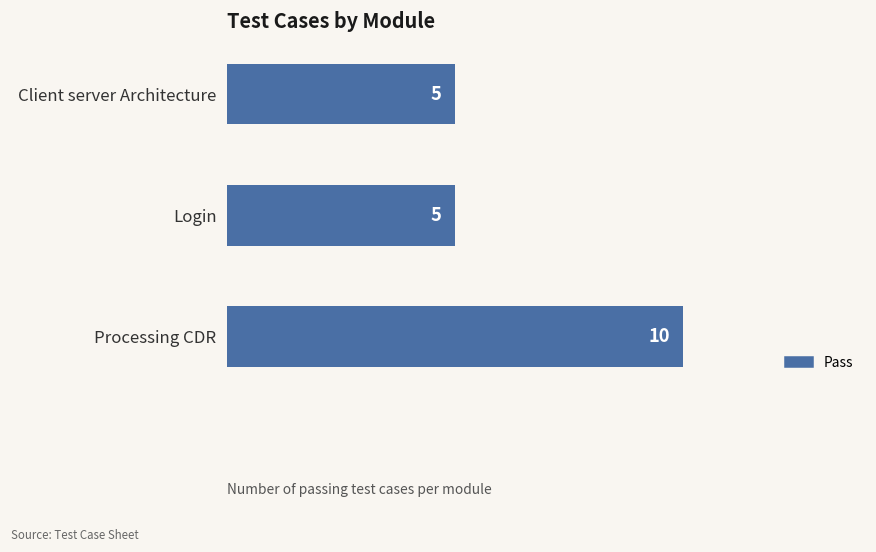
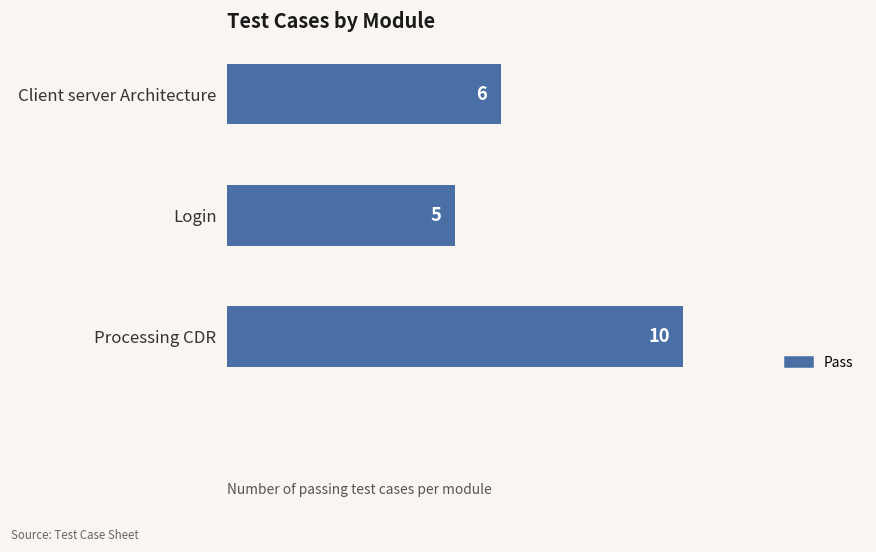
Client server Architecture: 5 -> 6
